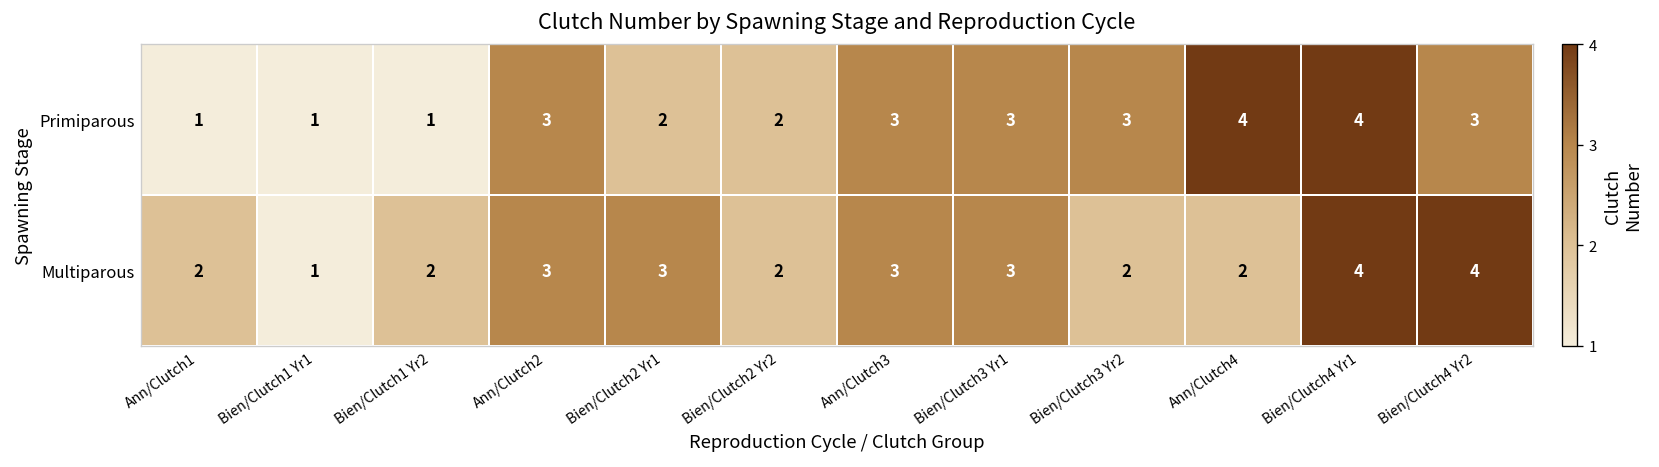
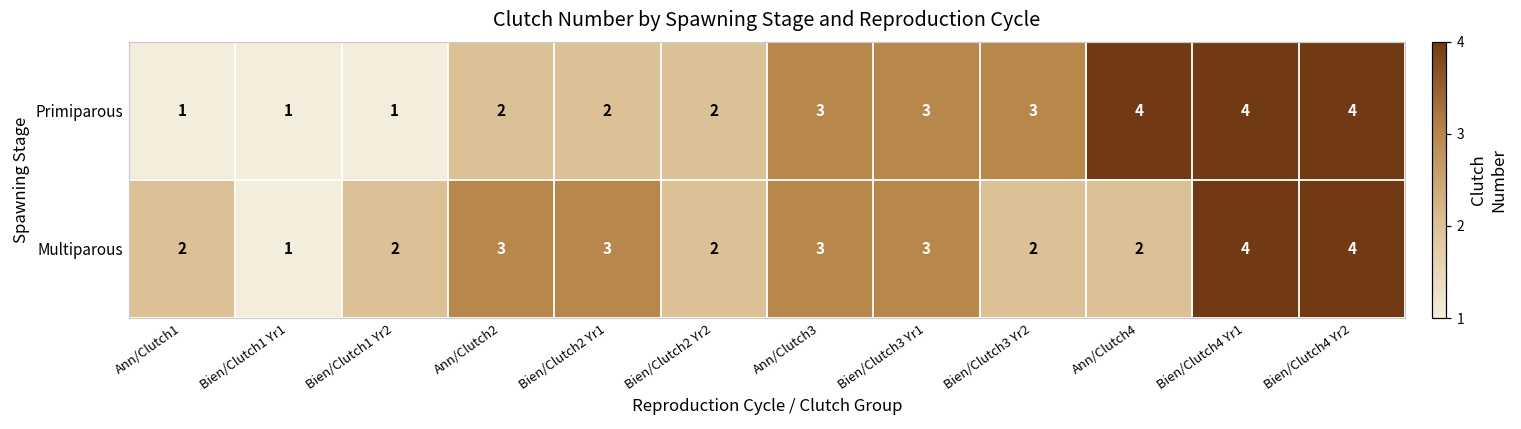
Primiparous, Ann/Clutch2: 3 -> 2
Primiparous, Bien/Clutch4 Yr2: 3 -> 4
